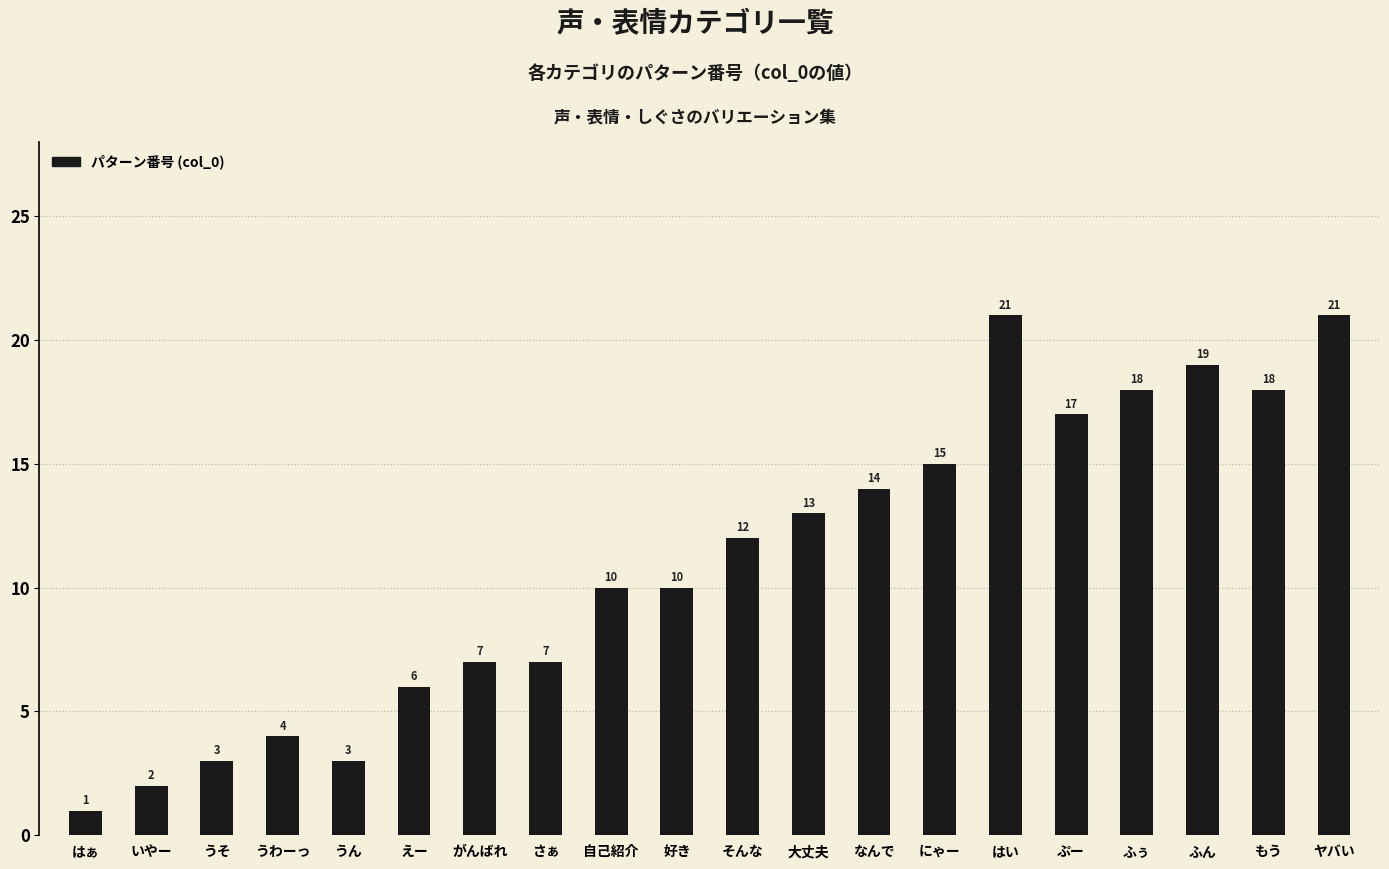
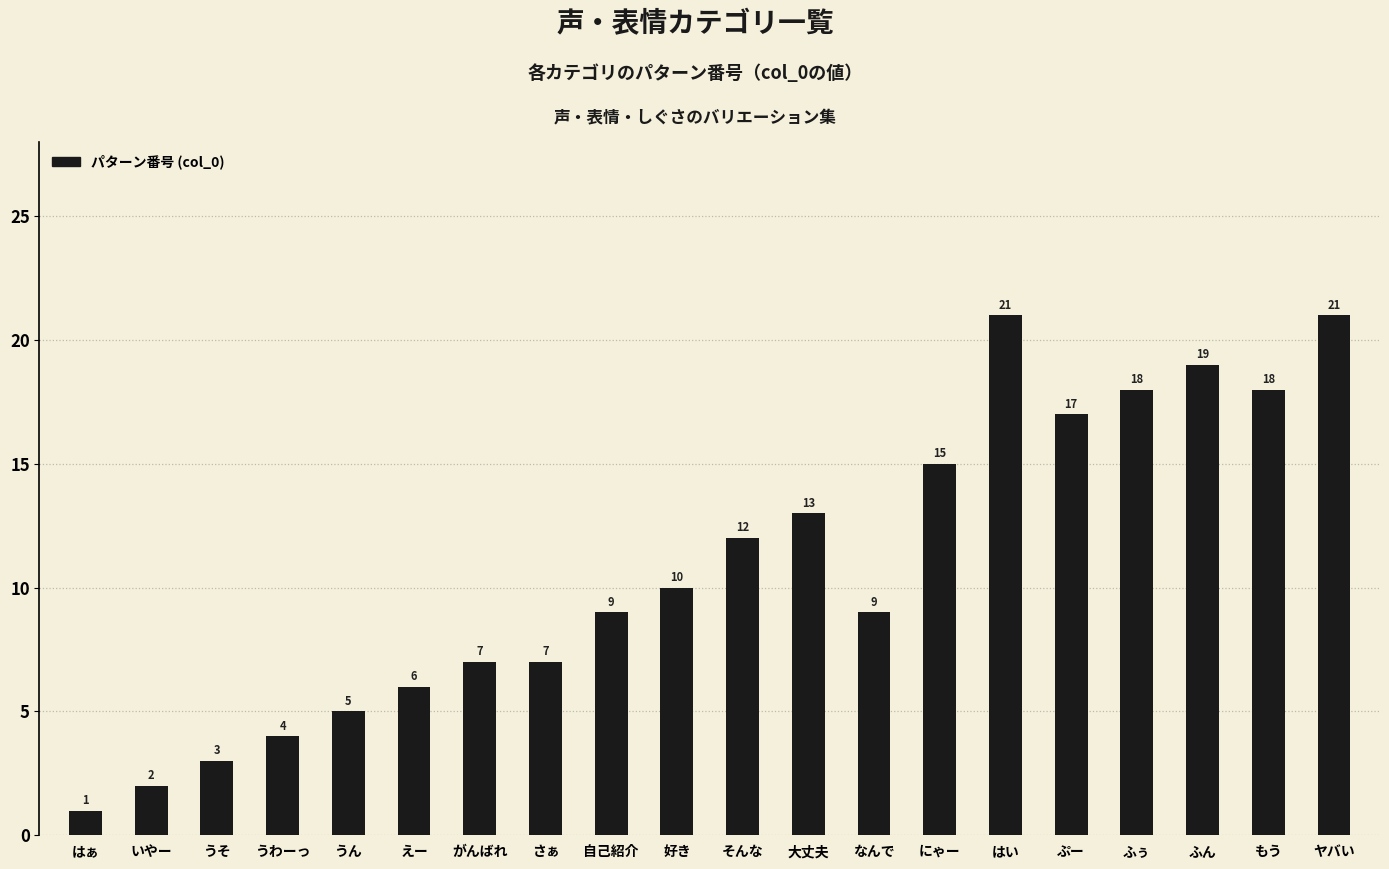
うん: 3 -> 5
自己紹介: 10 -> 9
なんで: 14 -> 9
